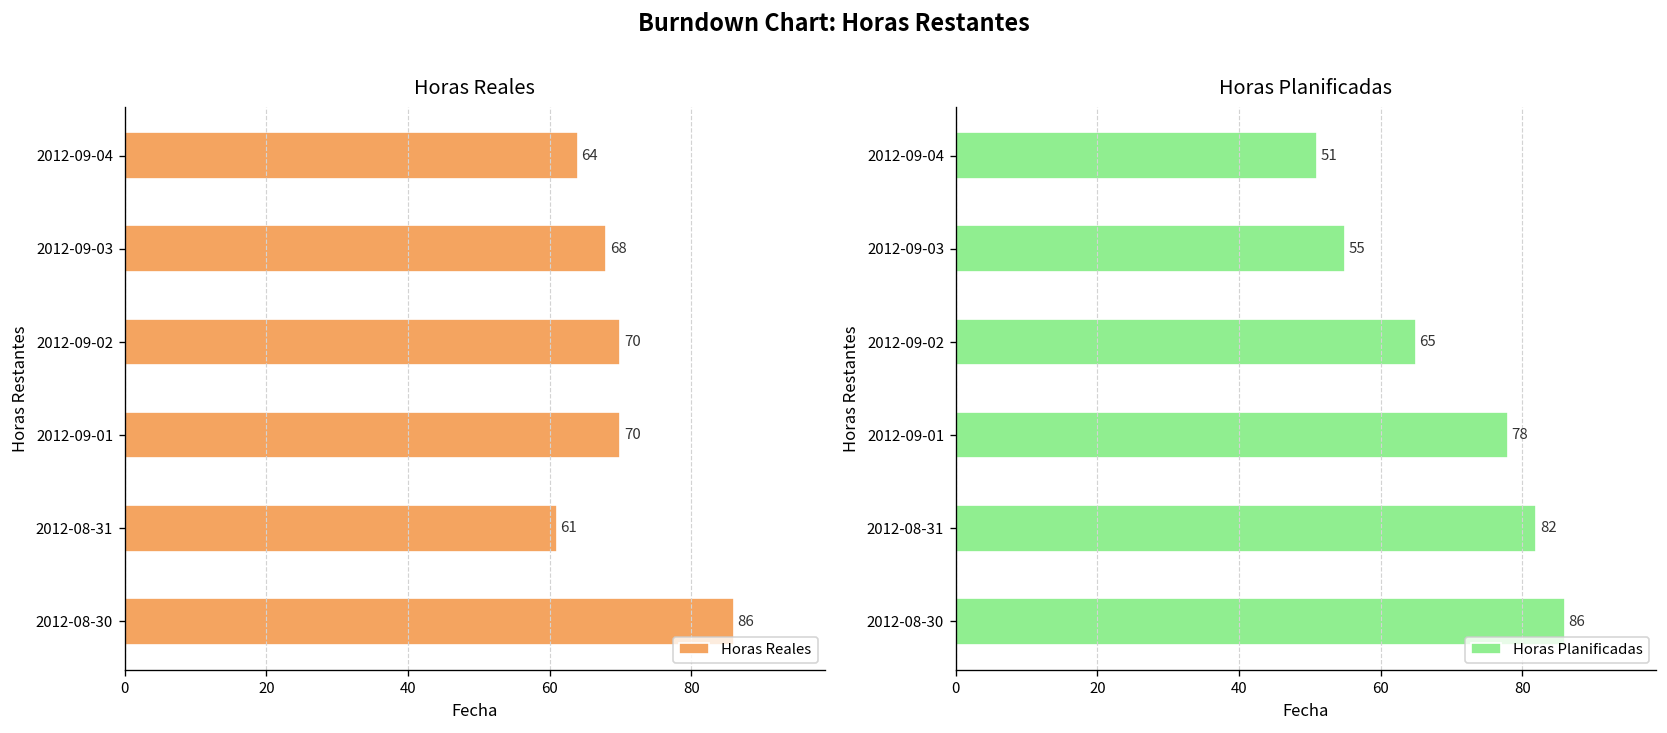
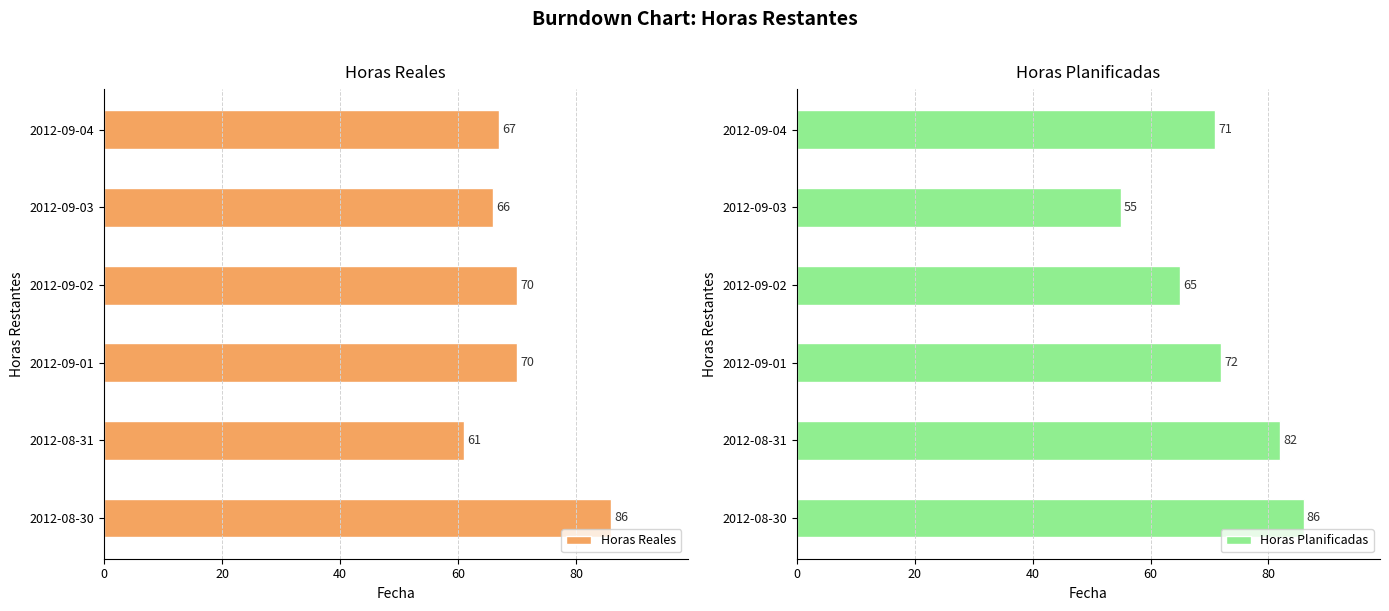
Horas Reales, 2012-09-04: 64 -> 67
Horas Reales, 2012-09-03: 68 -> 66
Horas Planificadas, 2012-09-04: 51 -> 71
Horas Planificadas, 2012-09-01: 78 -> 72
